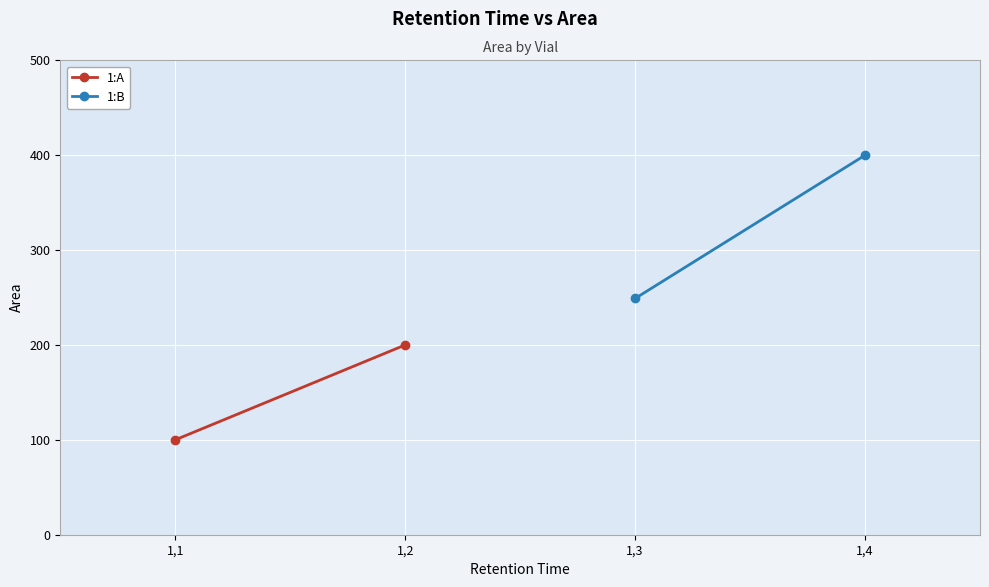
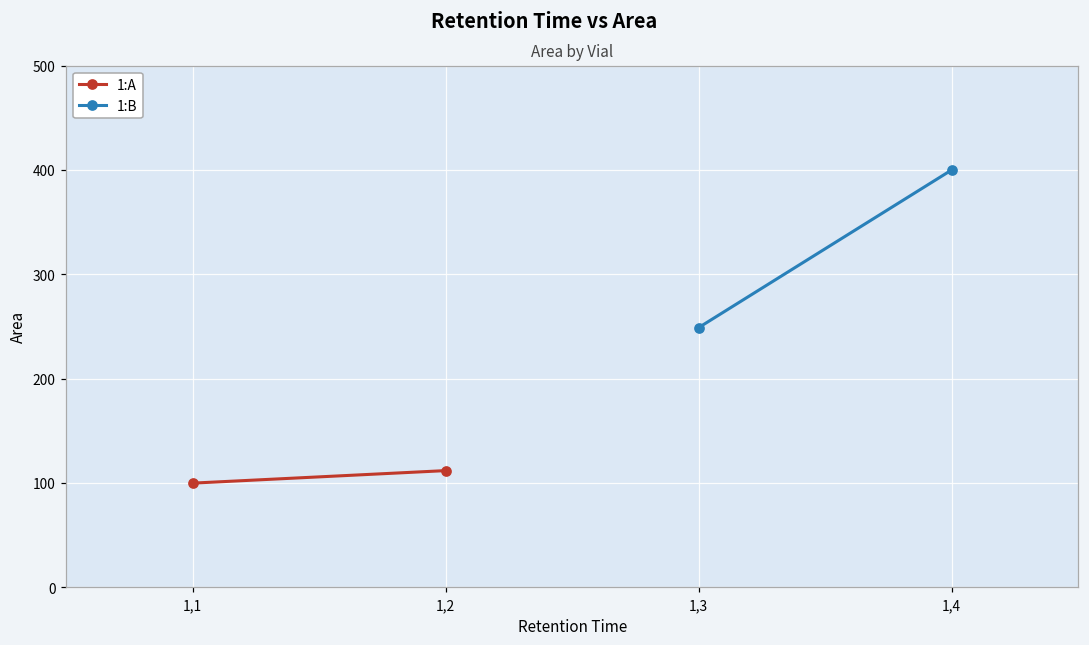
1:A, 1,2: 200 -> 110
